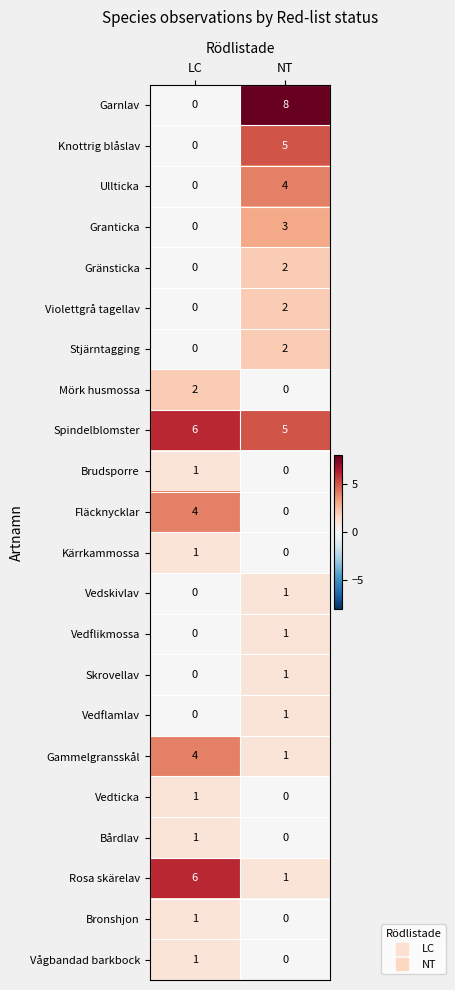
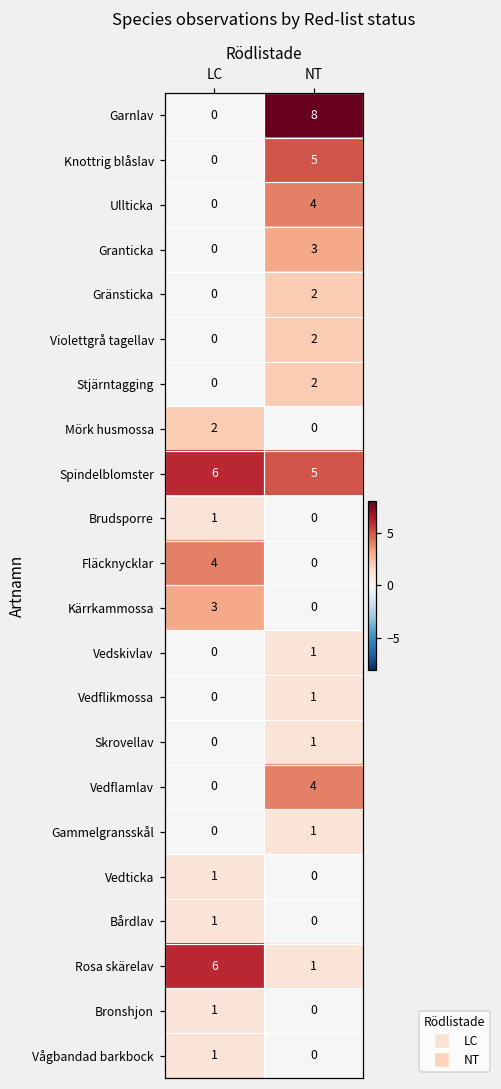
Kärrkammossa, LC: 1 -> 3
Vedflamlav, NT: 1 -> 4
Gammelgransskål, LC: 4 -> 0
